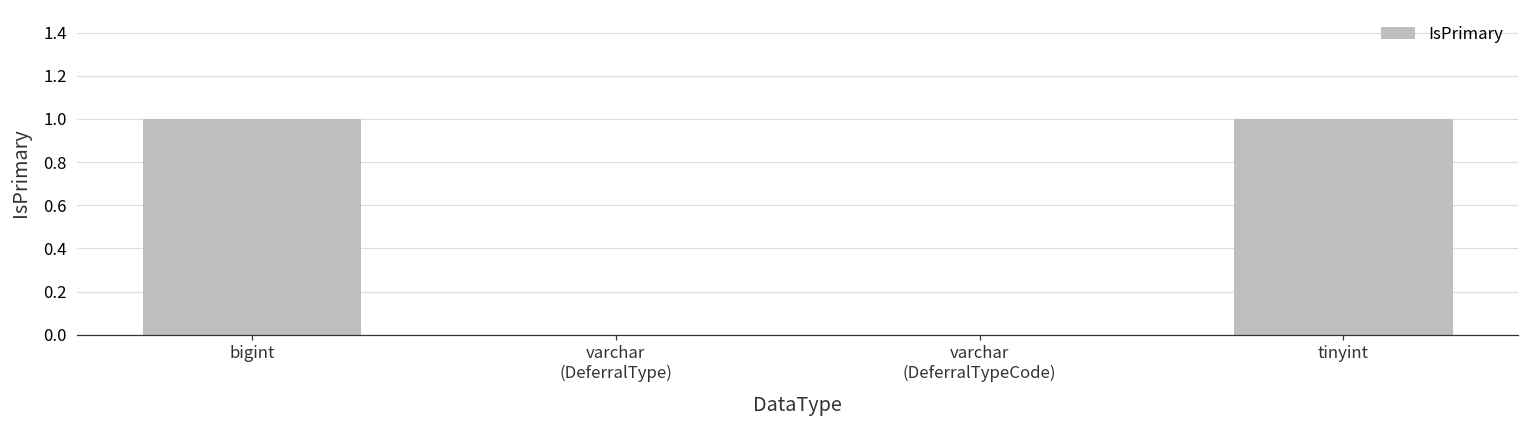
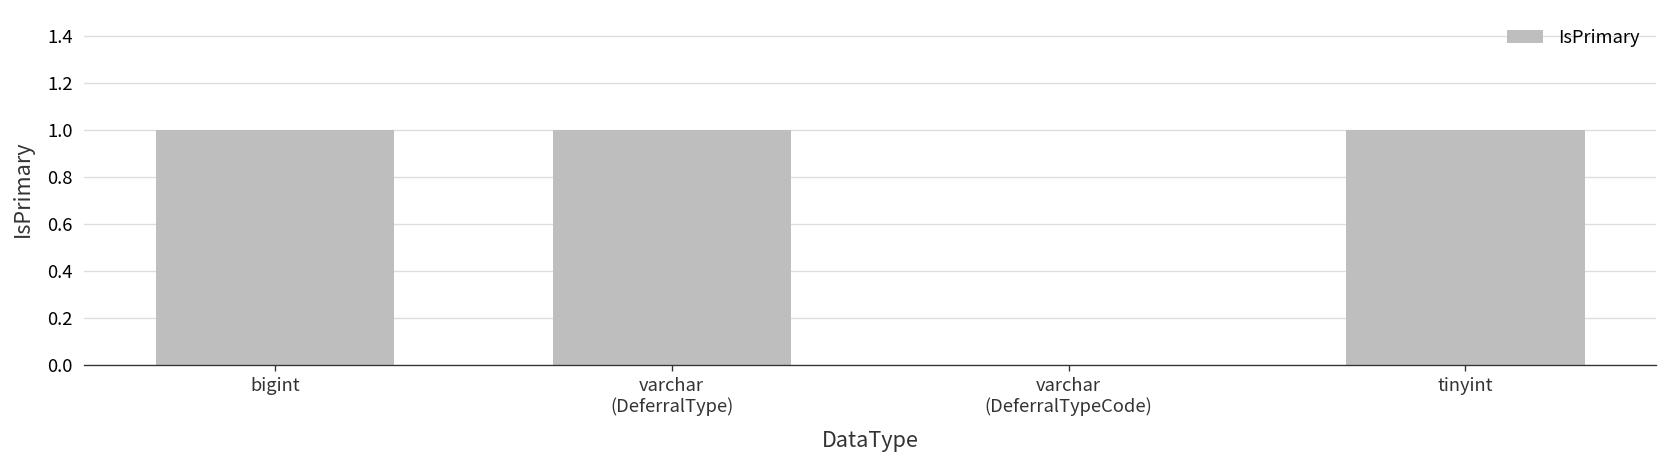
varchar (DeferralType): 0 -> 1
